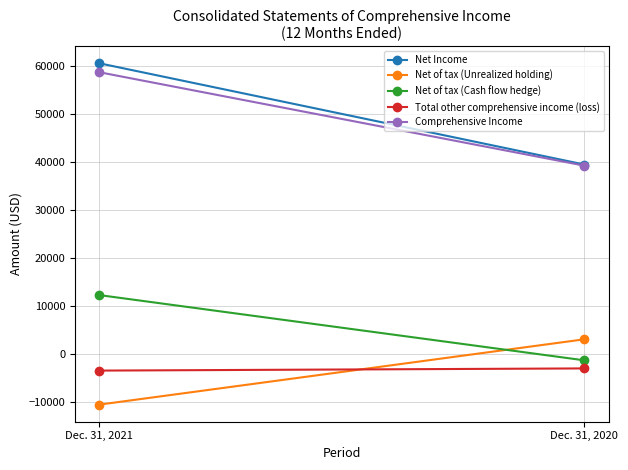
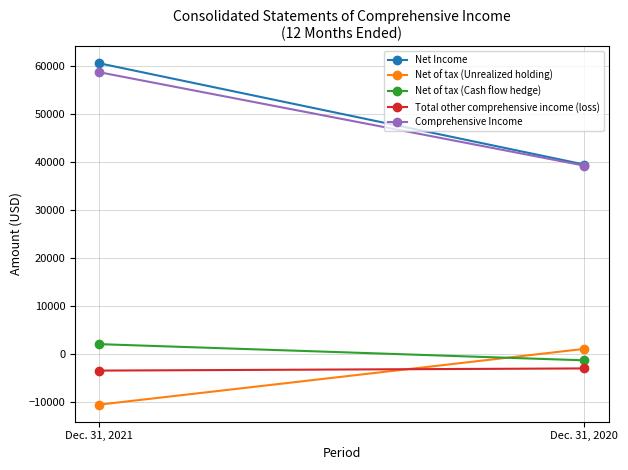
Net of tax (Cash flow hedge), Dec. 31, 2021: 12000 -> 2000
Net of tax (Unrealized holding), Dec. 31, 2020: 3000 -> 1000
